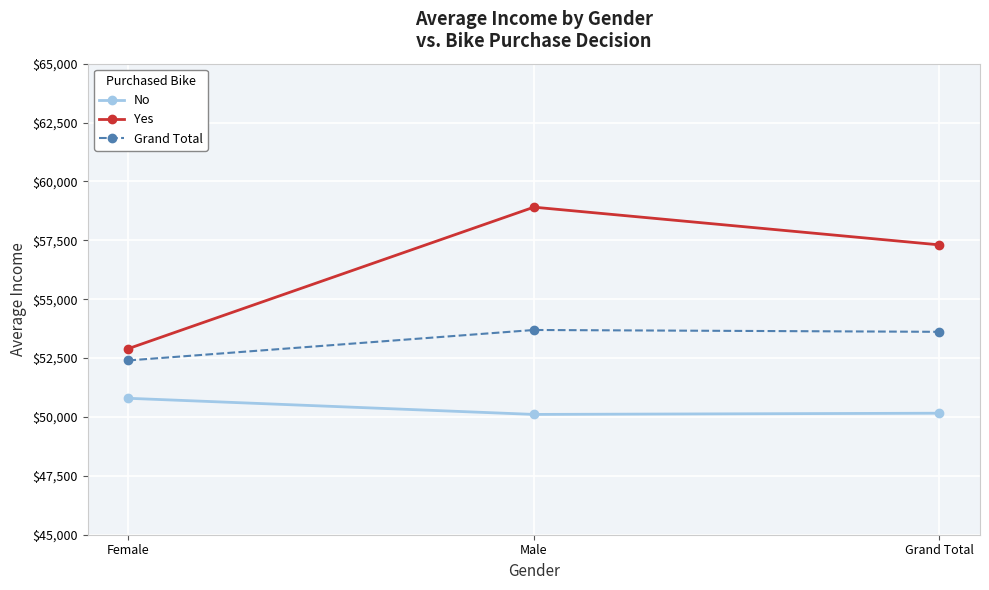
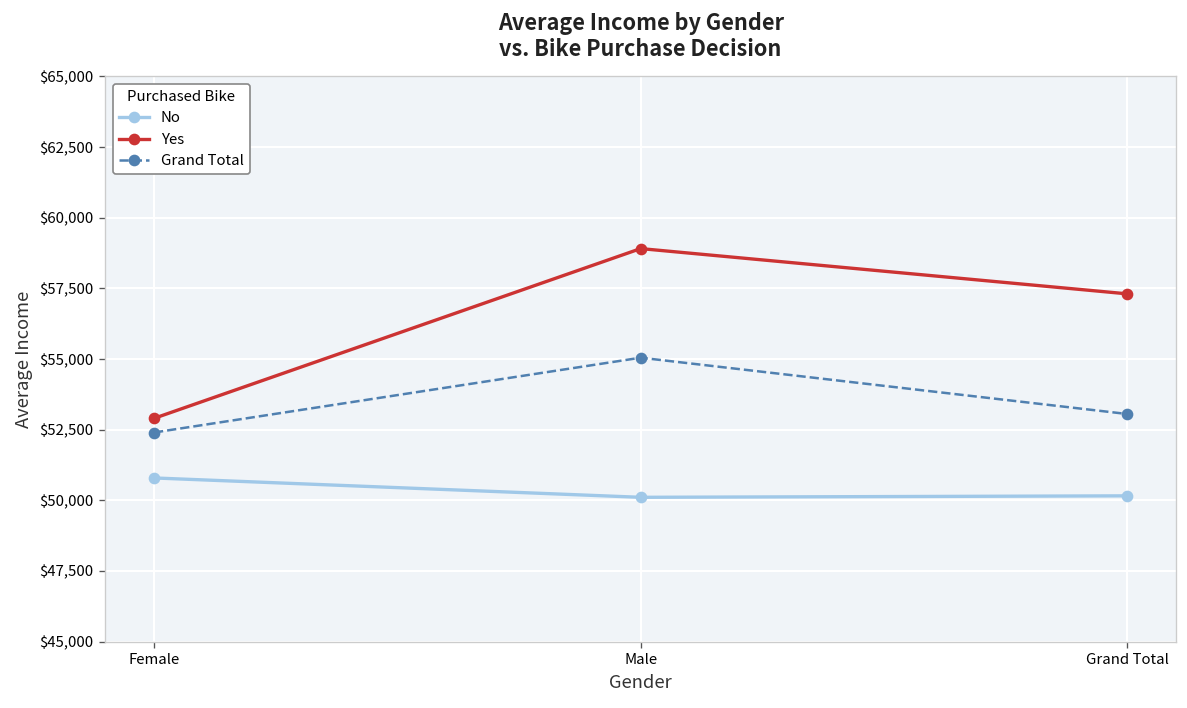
Grand Total, Male: $53,700 -> $55,000
Grand Total, Grand Total: $53,600 -> $53,100
